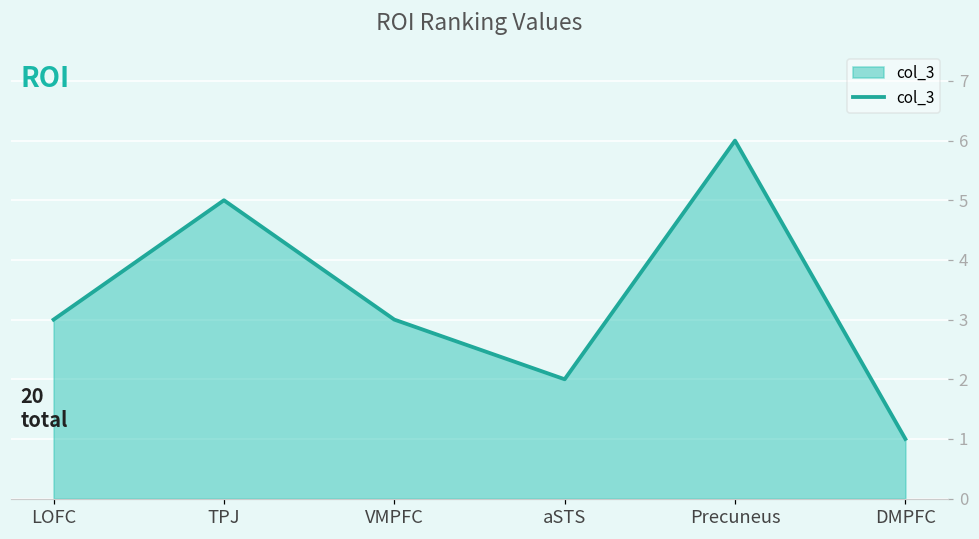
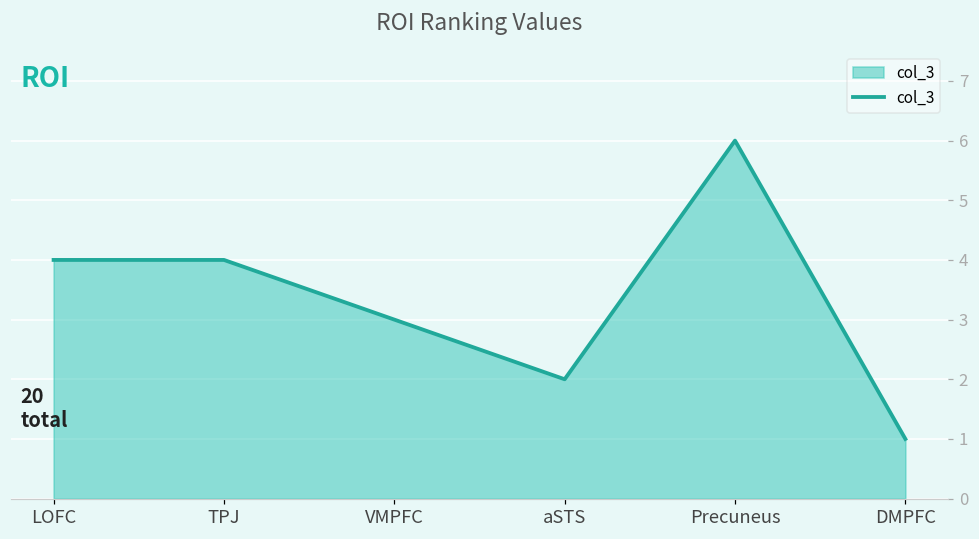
LOFC: 3 -> 4
TPJ: 5 -> 4
